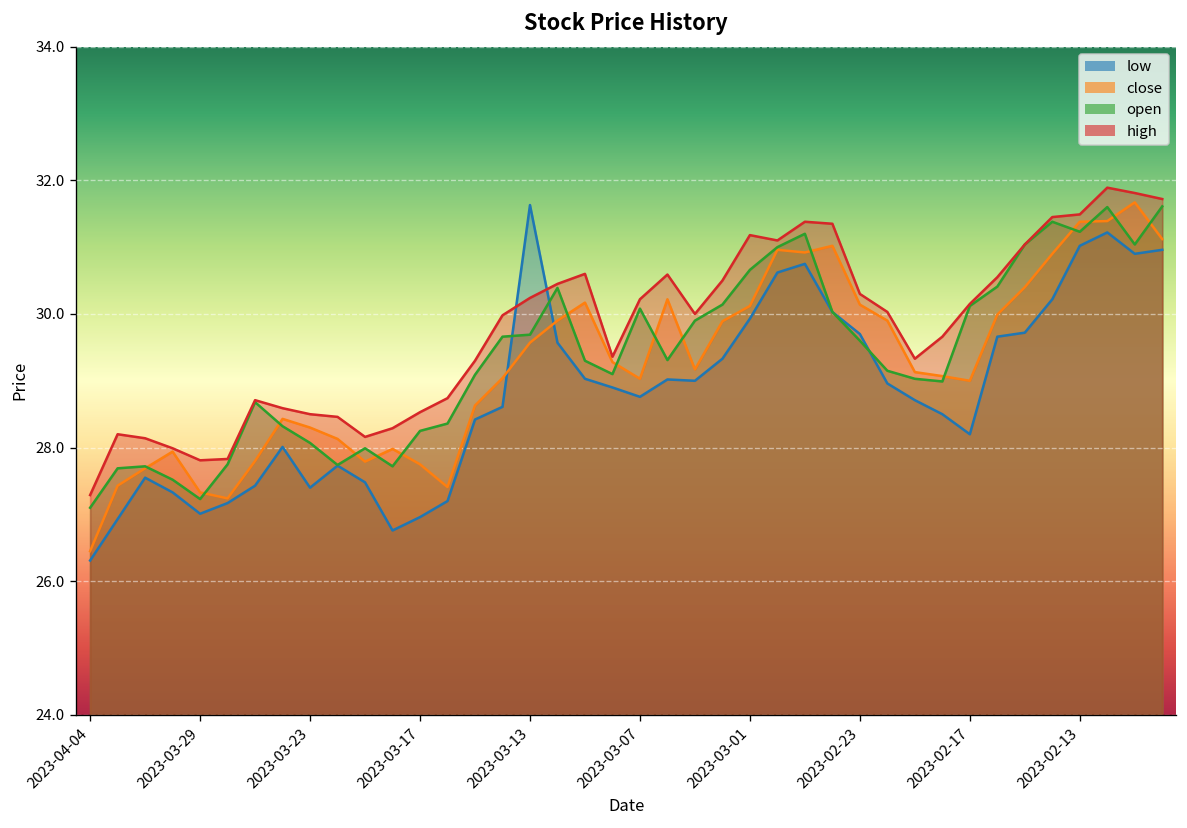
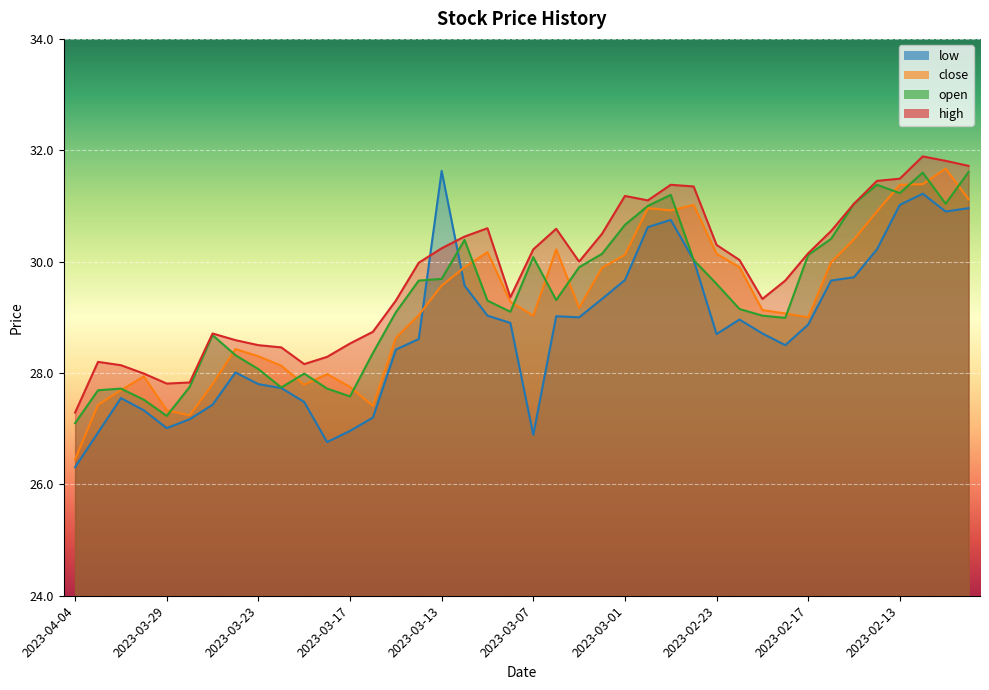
low, 2023-03-23: 27.4 -> 27.8
open, 2023-03-17: 28.3 -> 27.6
low, 2023-03-07: 28.8 -> 26.9
low, 2023-03-01: 29.9 -> 29.7
low, 2023-02-23: 29.7 -> 28.7
low, 2023-02-17: 28.2 -> 28.9
